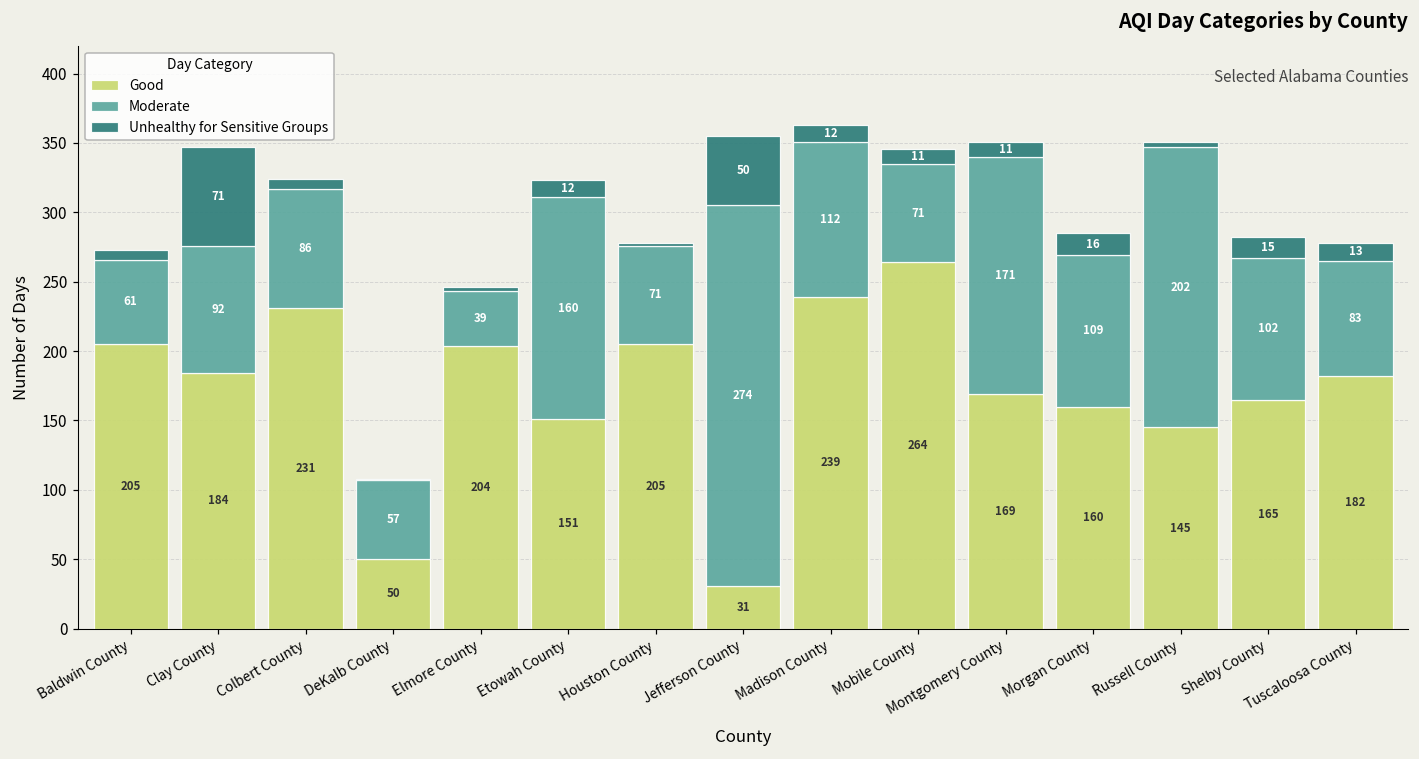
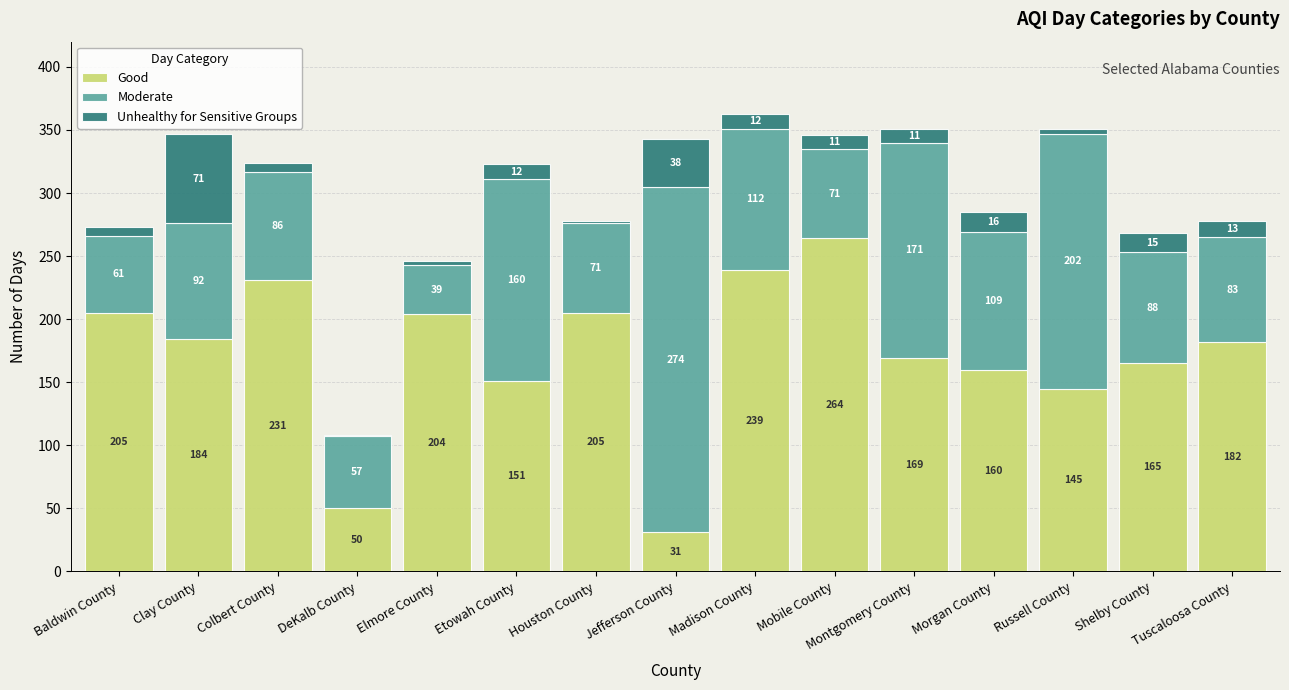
Unhealthy for Sensitive Groups, Jefferson County: 50 -> 38
Moderate, Shelby County: 102 -> 88
